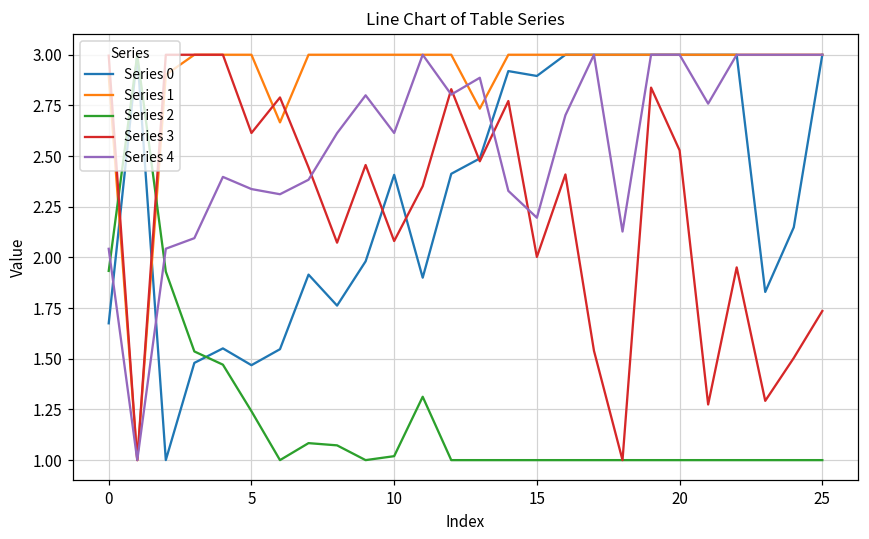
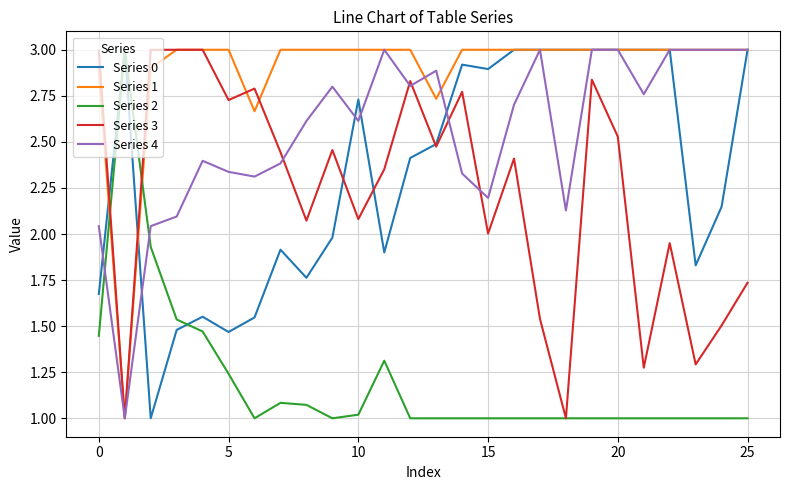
Series 2, 0: 1.93 -> 1.45
Series 3, 5: 2.61 -> 2.73
Series 0, 10: 2.41 -> 2.73
